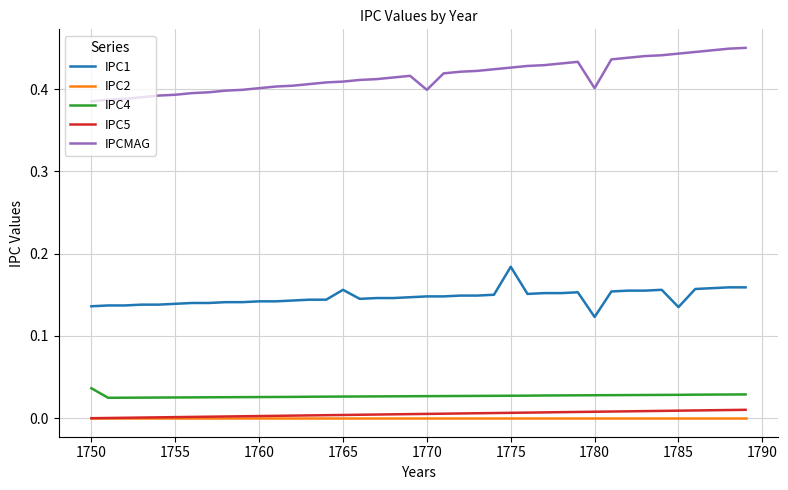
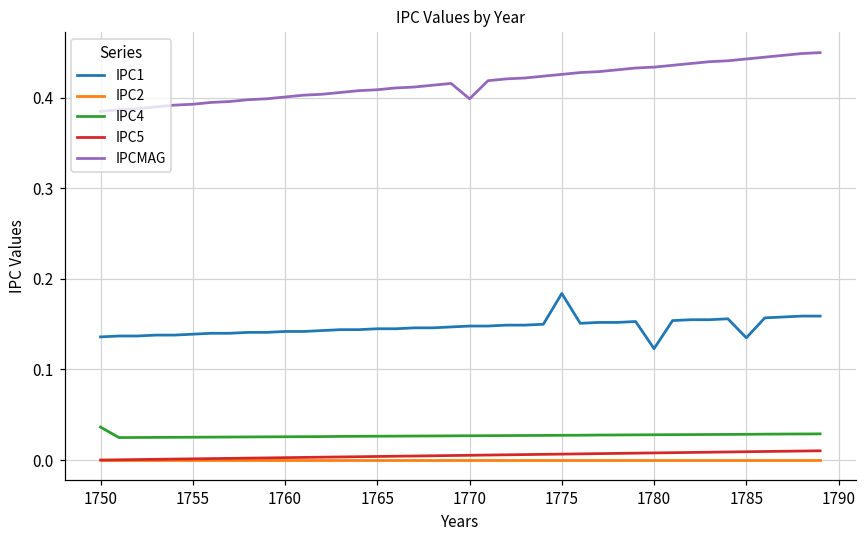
IPC1, 1765: 0.16 -> 0.15
IPCMAG, 1780: 0.40 -> 0.43
